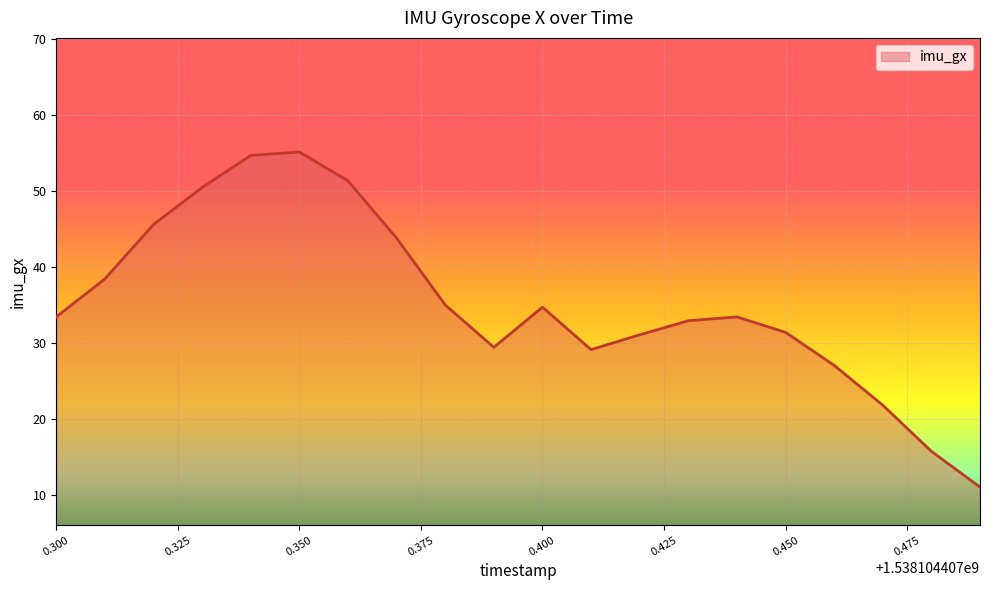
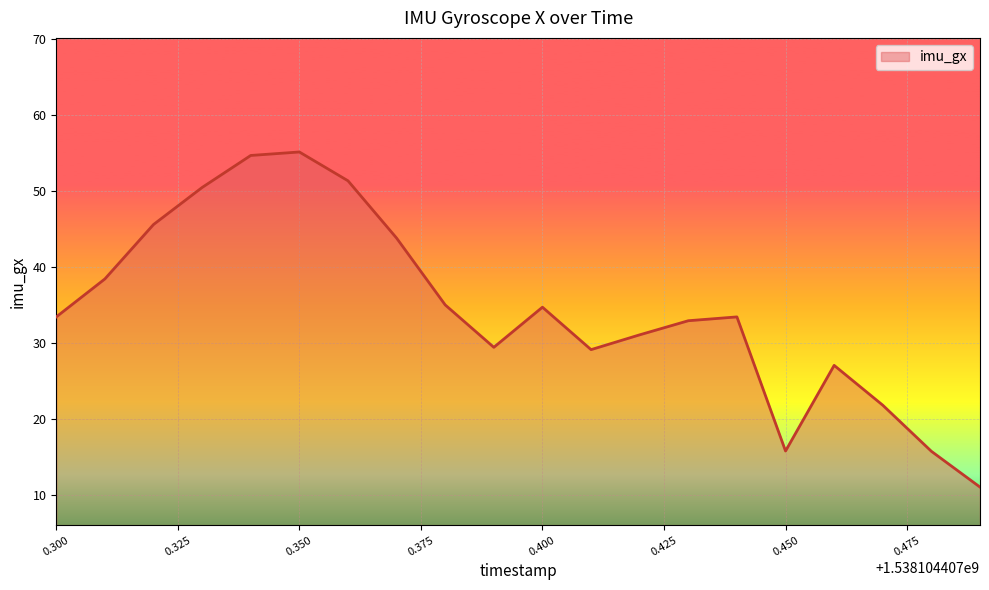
0.450: 31 -> 16
